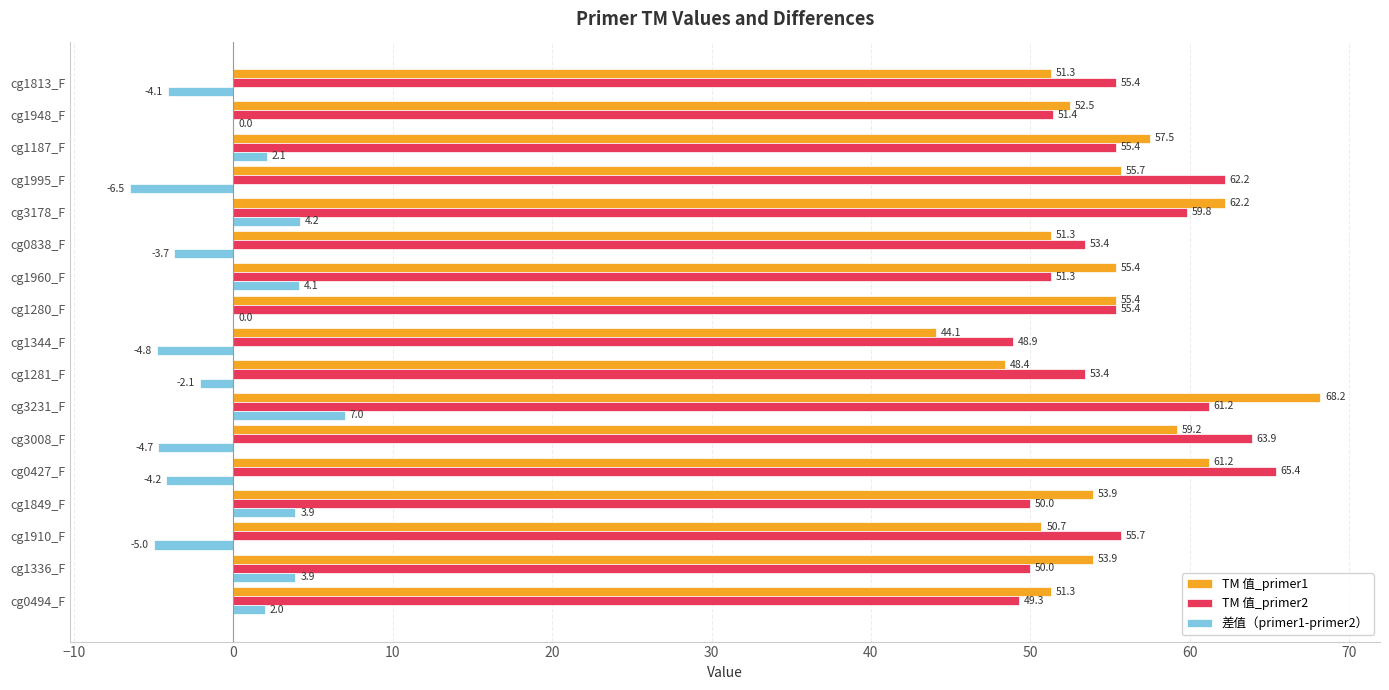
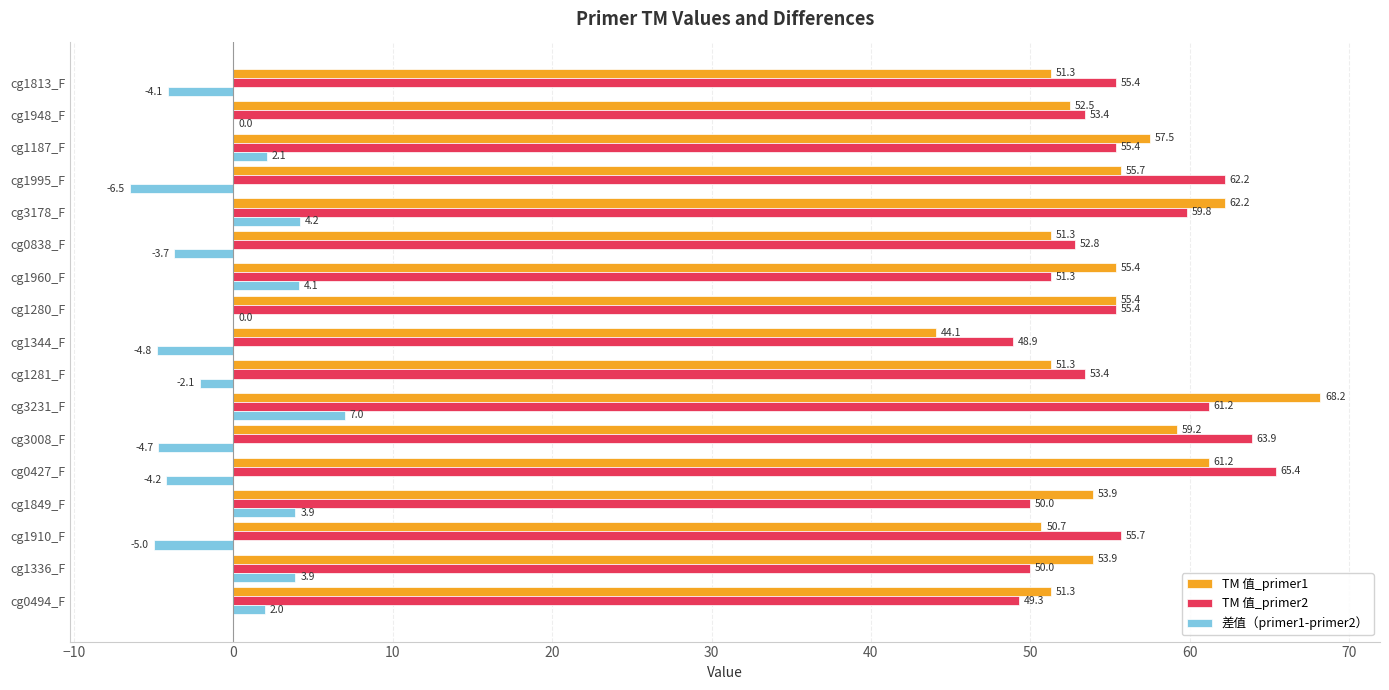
TM 值_primer2, cg1948_F: 51.4 -> 53.4
TM 值_primer2, cg0838_F: 53.4 -> 52.8
TM 值_primer1, cg1281_F: 48.4 -> 51.3
